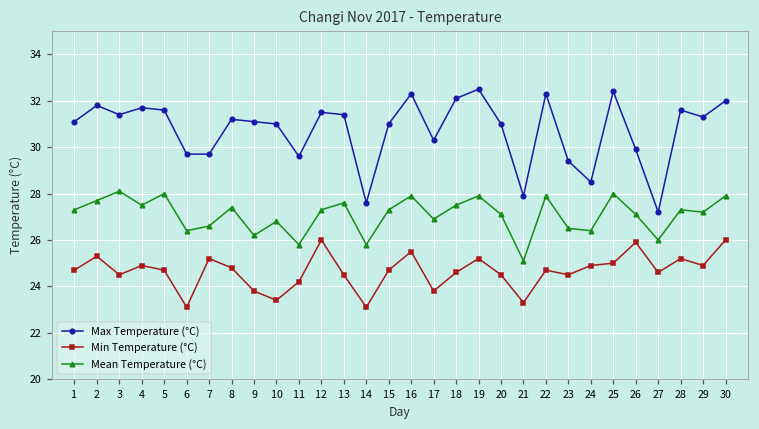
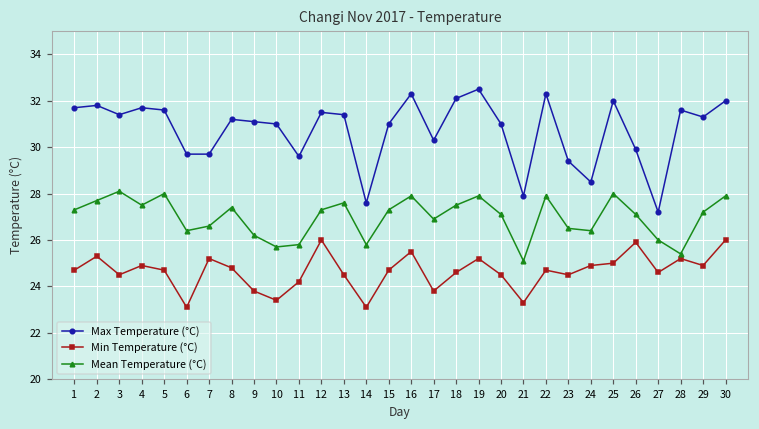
Max Temperature (°C), 1: 31.1 -> 31.7
Mean Temperature (°C), 10: 26.8 -> 25.7
Max Temperature (°C), 25: 32.4 -> 32.0
Mean Temperature (°C), 28: 27.3 -> 25.4
